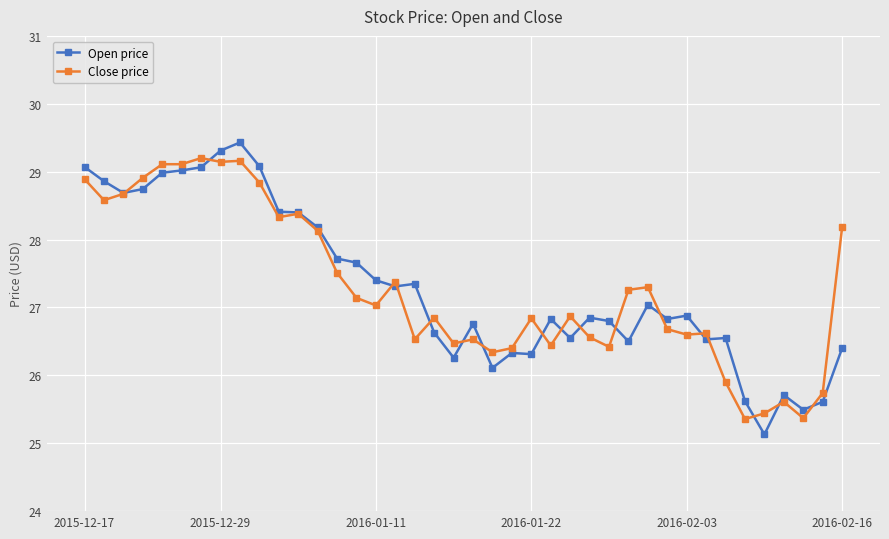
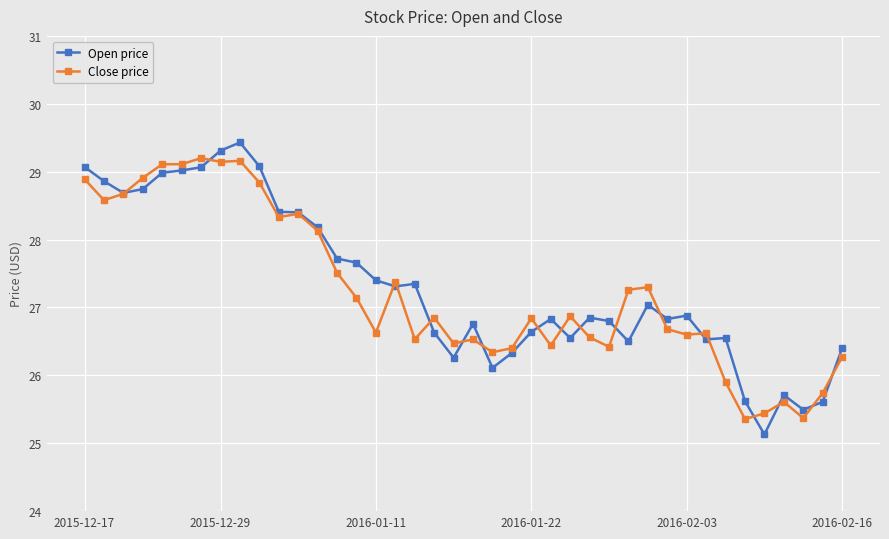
Close price, 2016-01-11: 27.0 -> 26.6
Open price, 2016-01-22: 26.3 -> 26.6
Close price, 2016-02-16: 28.2 -> 26.3
